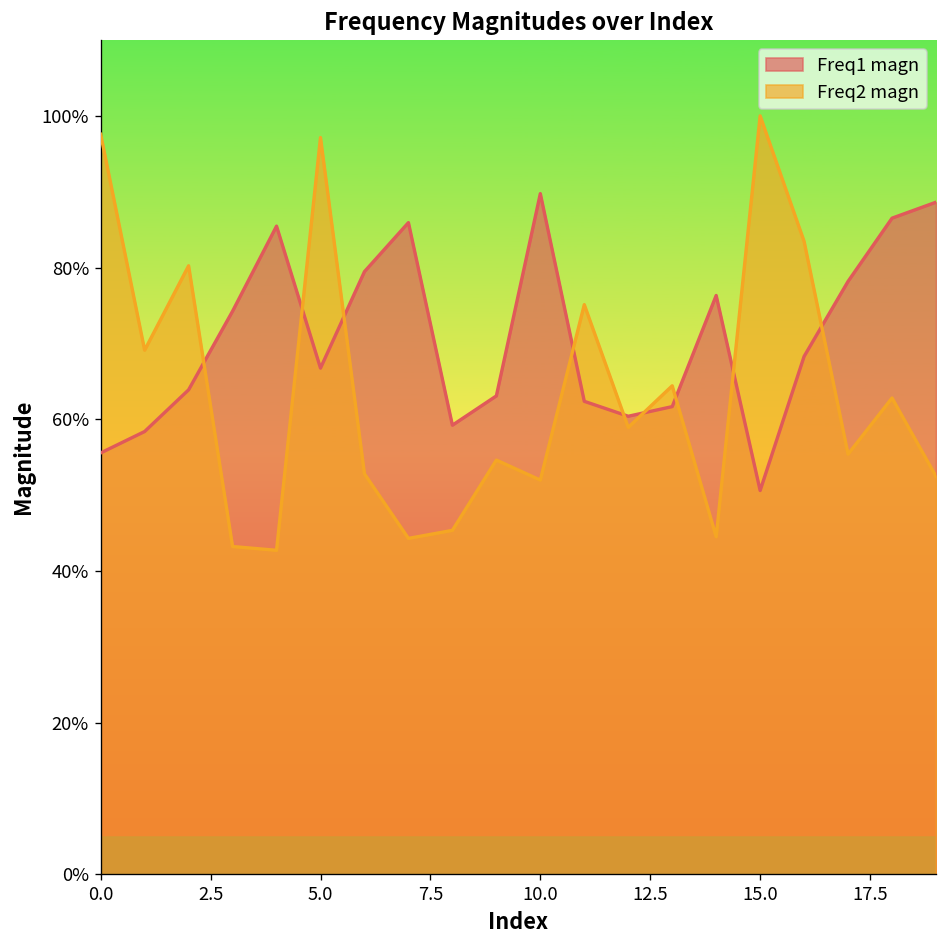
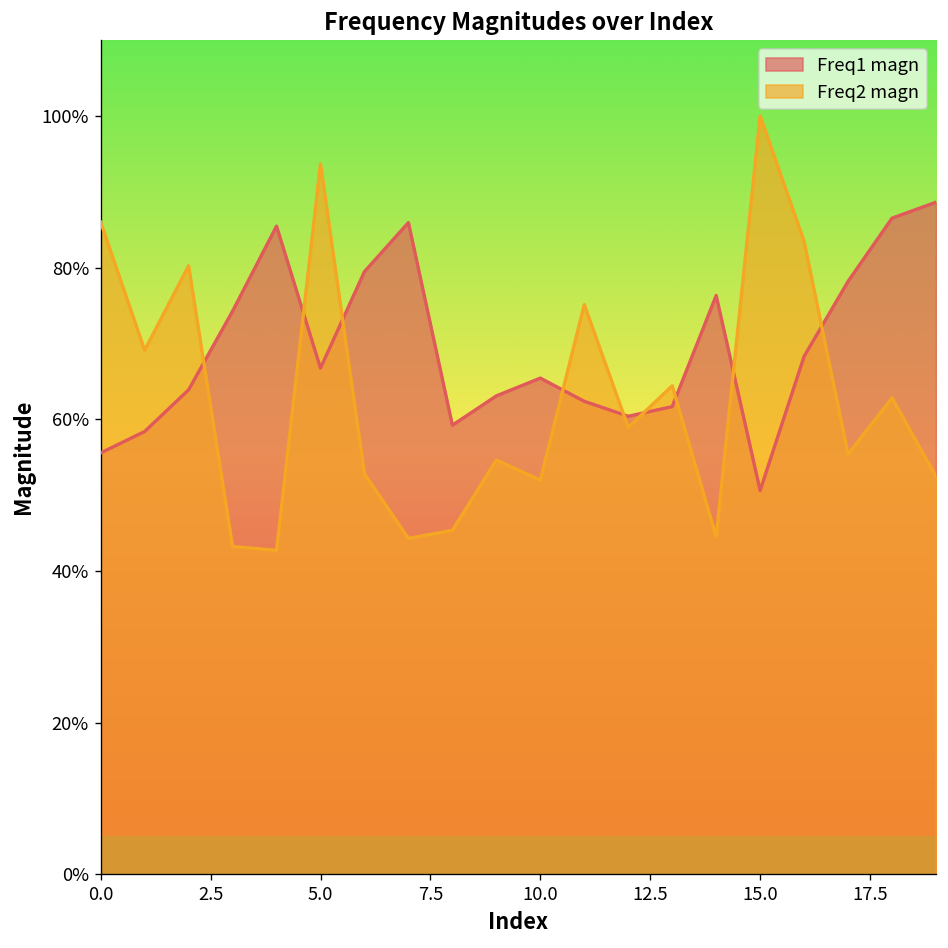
Freq2 magn, 0.0: 98% -> 86%
Freq2 magn, 5.0: 97% -> 94%
Freq1 magn, 10.0: 90% -> 65%
